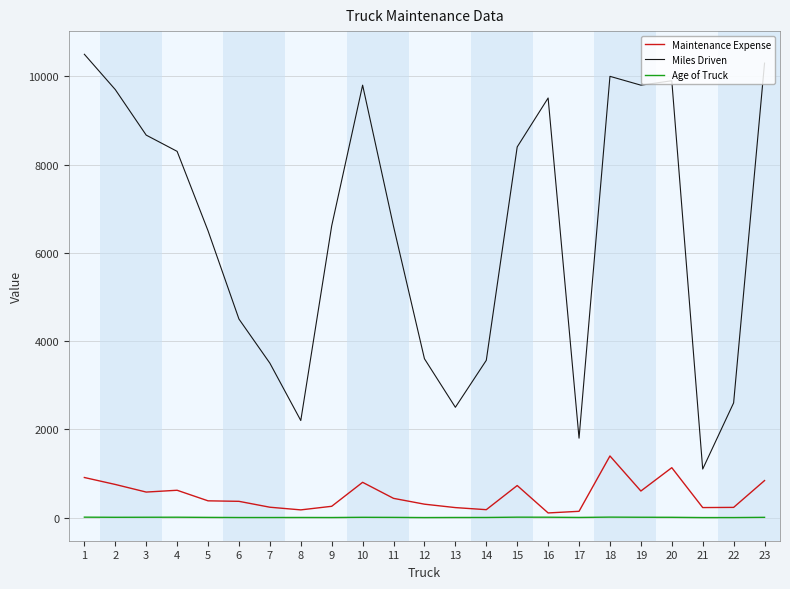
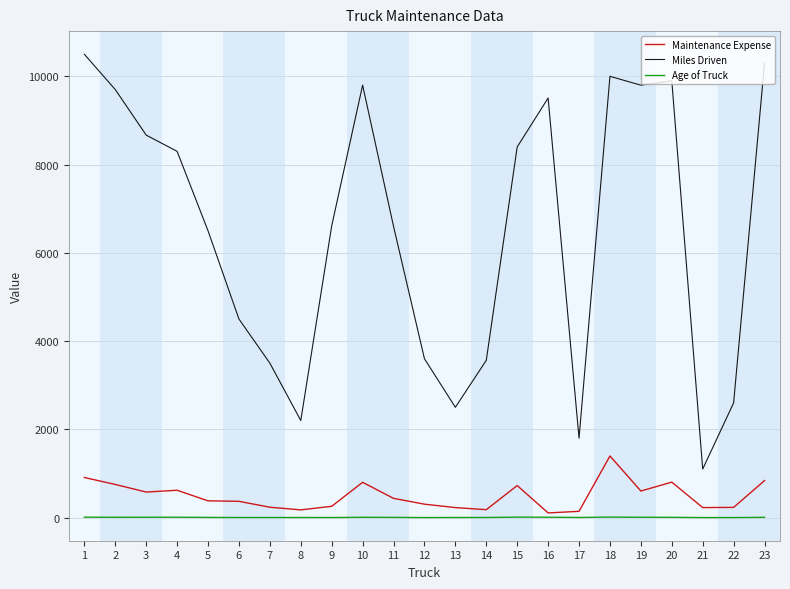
Maintenance Expense, 20: 1100 -> 800
